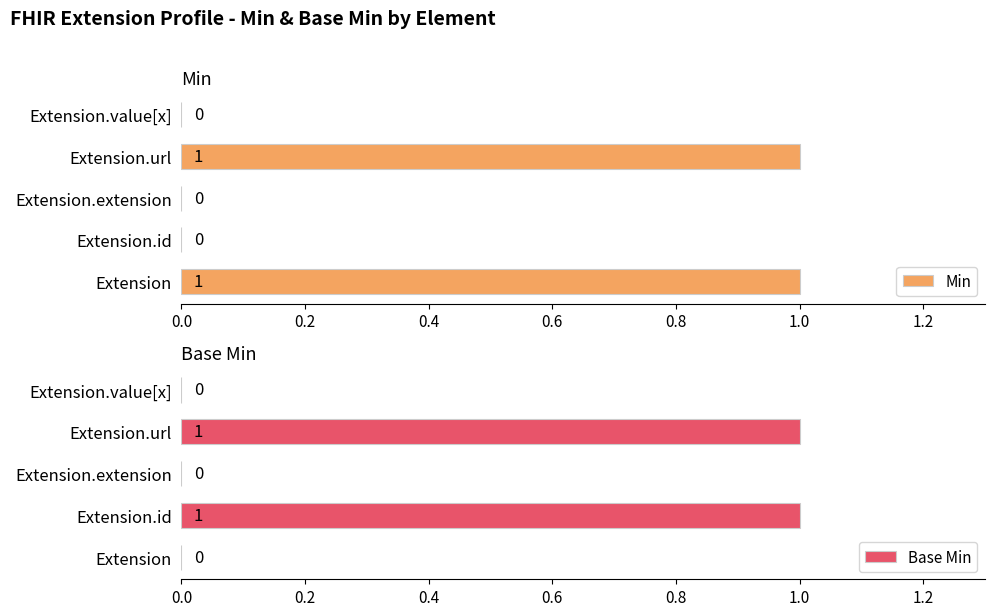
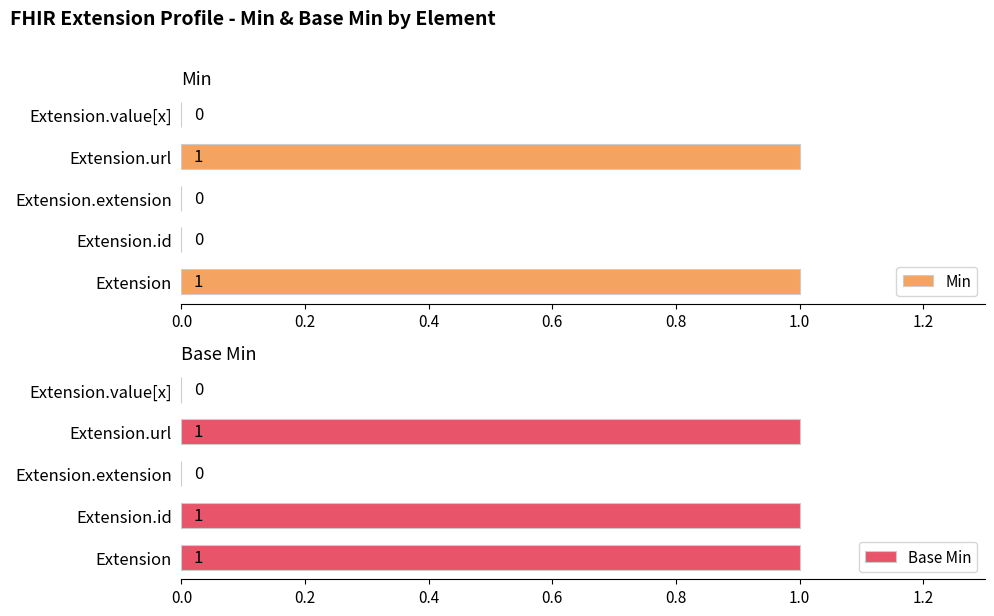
Base Min, Extension: 0 -> 1
